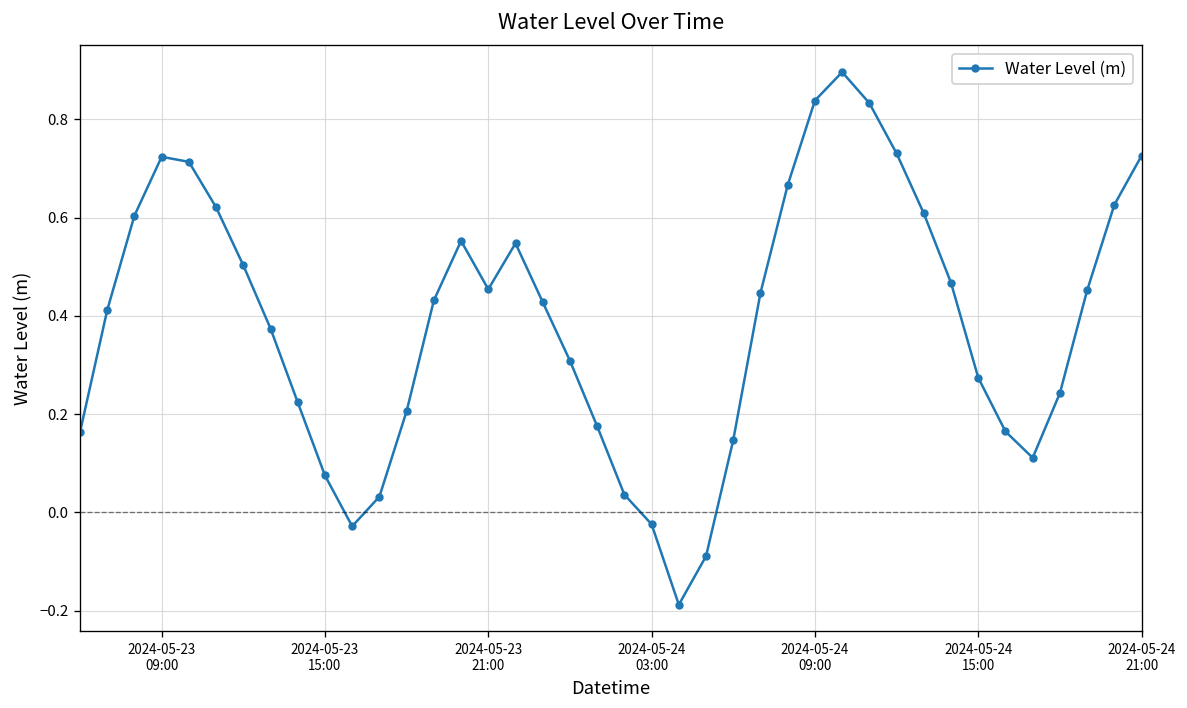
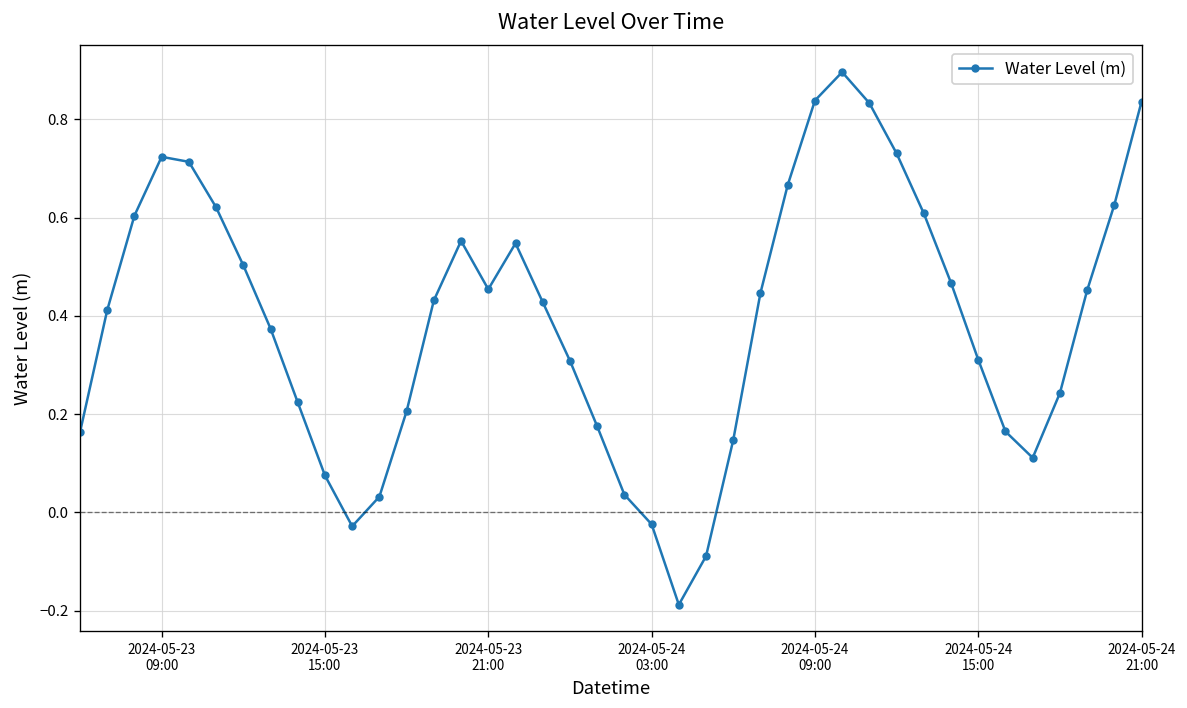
2024-05-24 15:00: 0.27 -> 0.31
2024-05-24 21:00: 0.73 -> 0.84
